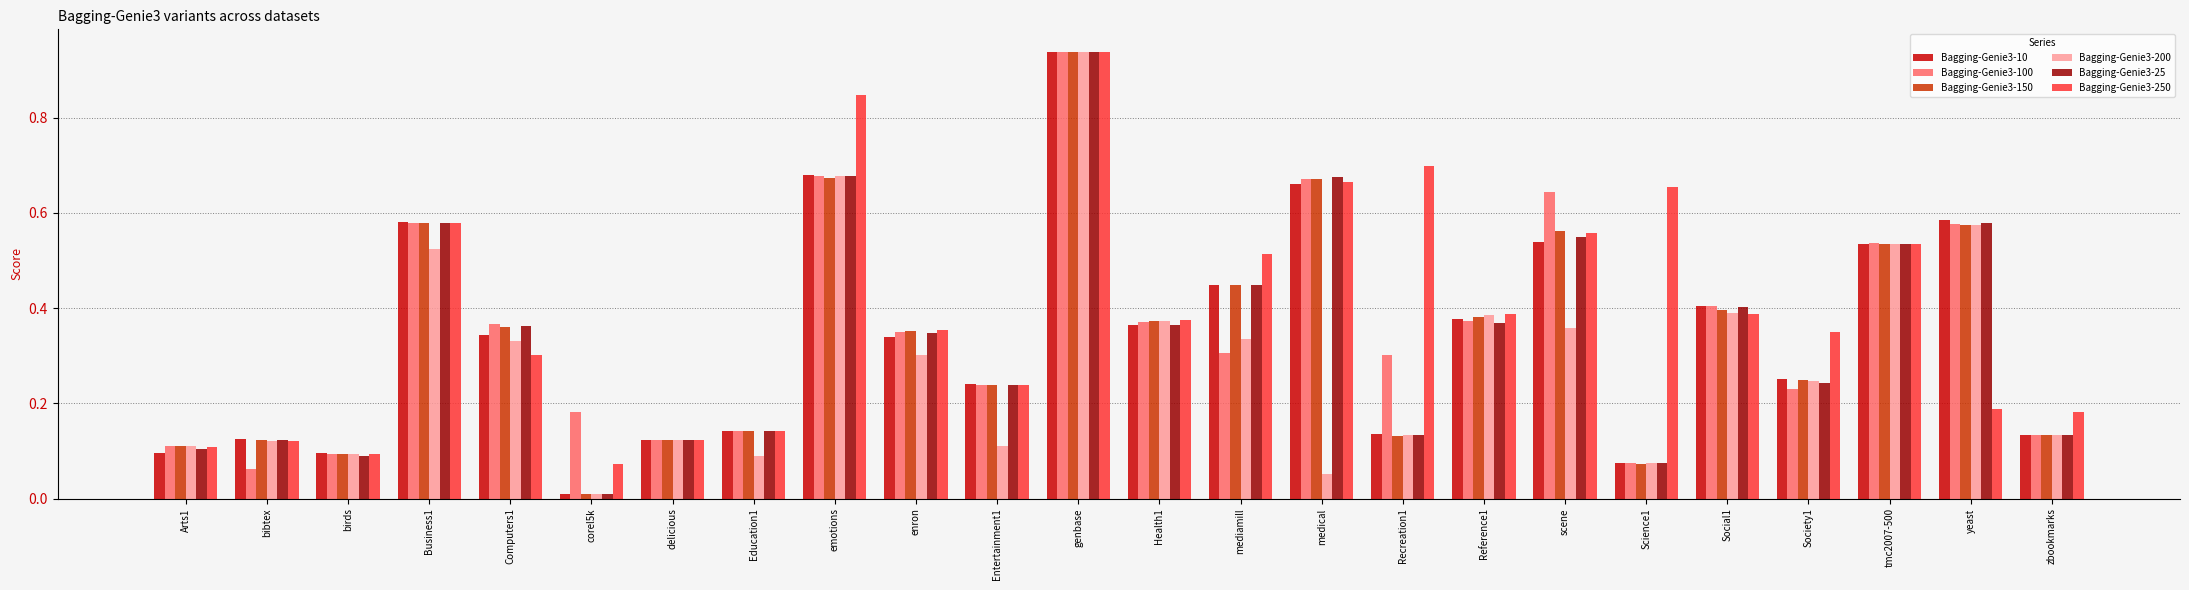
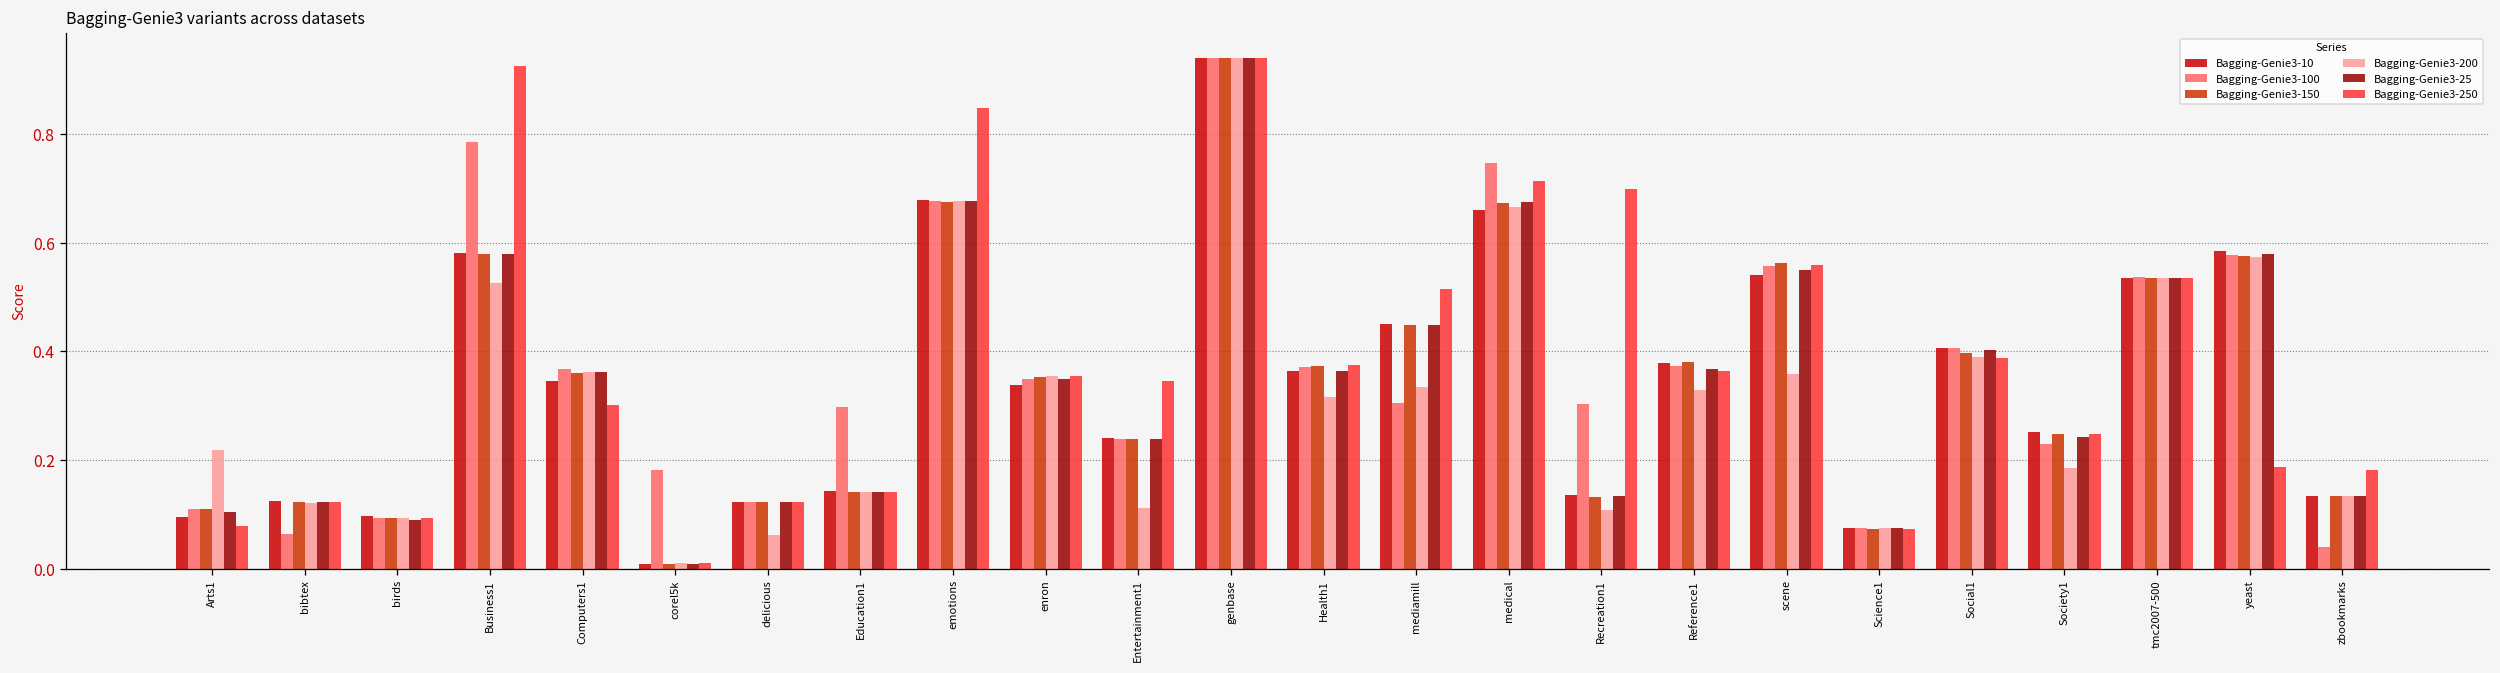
Bagging-Genie3-200, Arts1: 0.11 -> 0.22
Bagging-Genie3-250, Arts1: 0.11 -> 0.08
Bagging-Genie3-100, Business1: 0.58 -> 0.78
Bagging-Genie3-250, Business1: 0.58 -> 0.93
Bagging-Genie3-200, Computers1: 0.33 -> 0.36
Bagging-Genie3-250, corel5k: 0.07 -> 0.01
Bagging-Genie3-200, delicious: 0.12 -> 0.06
Bagging-Genie3-100, Education1: 0.14 -> 0.30
Bagging-Genie3-200, Education1: 0.09 -> 0.14
Bagging-Genie3-200, enron: 0.30 -> 0.35
Bagging-Genie3-250, Entertainment1: 0.24 -> 0.35
Bagging-Genie3-200, Health1: 0.37 -> 0.32
Bagging-Genie3-100, medical: 0.67 -> 0.75
Bagging-Genie3-200, medical: 0.05 -> 0.67
Bagging-Genie3-250, medical: 0.67 -> 0.71
Bagging-Genie3-200, Recreation1: 0.13 -> 0.11
Bagging-Genie3-200, Reference1: 0.38 -> 0.33
Bagging-Genie3-250, Reference1: 0.39 -> 0.36
Bagging-Genie3-100, scene: 0.64 -> 0.56
Bagging-Genie3-250, Science1: 0.66 -> 0.07
Bagging-Genie3-200, Society1: 0.25 -> 0.19
Bagging-Genie3-250, Society1: 0.35 -> 0.25
Bagging-Genie3-100, zbookmarks: 0.13 -> 0.04
